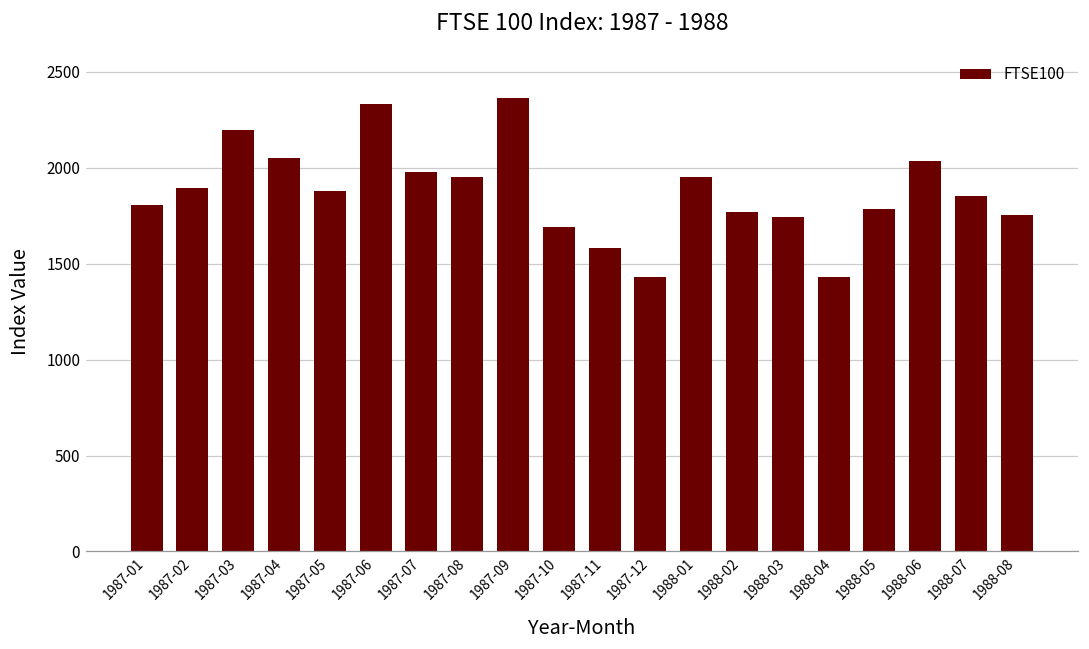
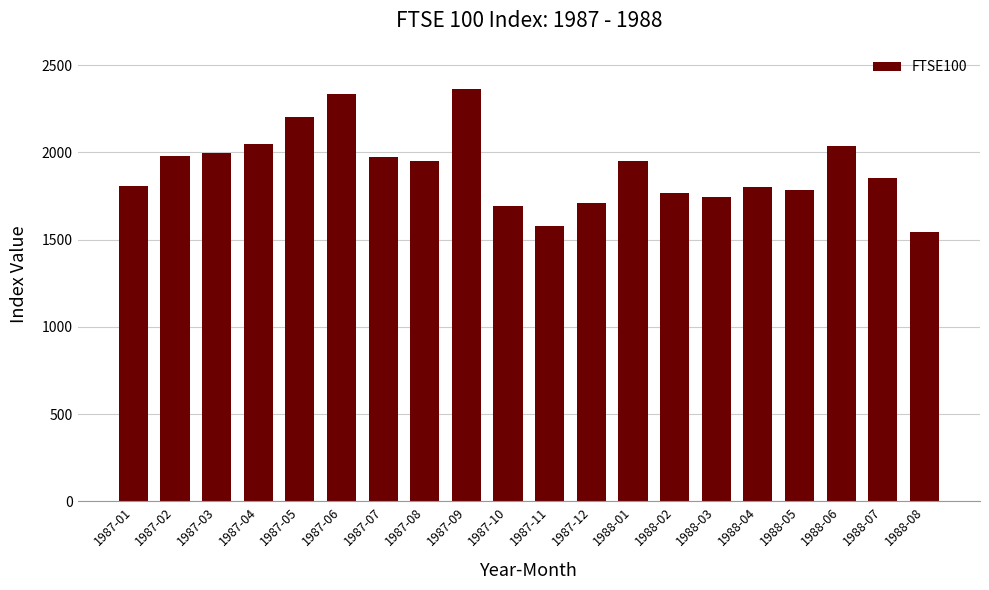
1987-02: 1890 -> 1980
1987-03: 2200 -> 2000
1987-05: 1880 -> 2200
1987-12: 1430 -> 1710
1988-04: 1430 -> 1800
1988-08: 1750 -> 1540
